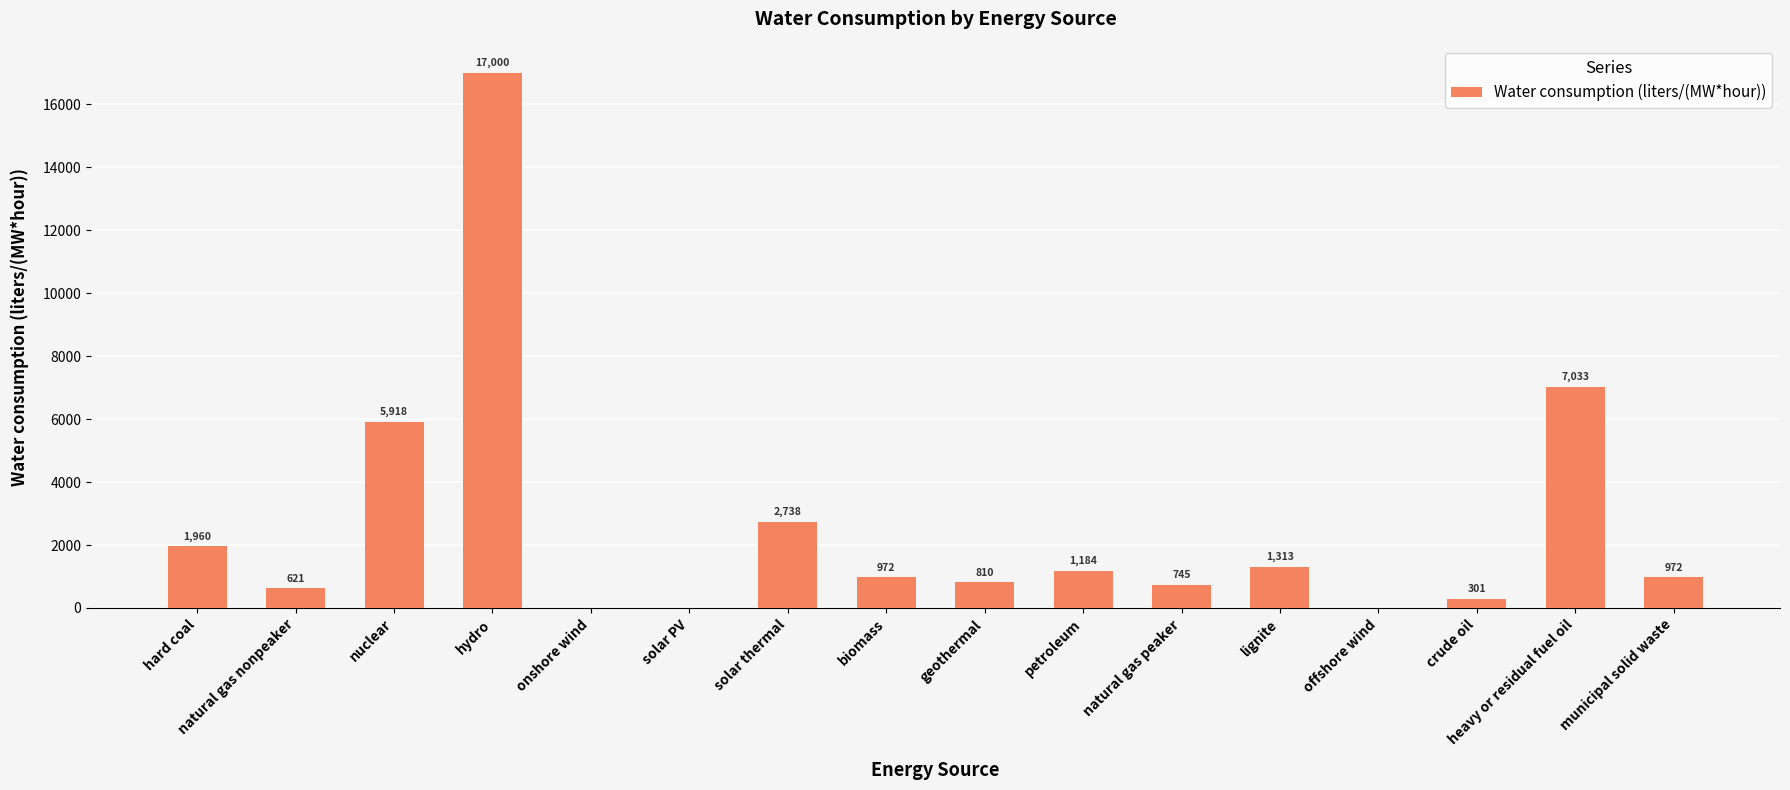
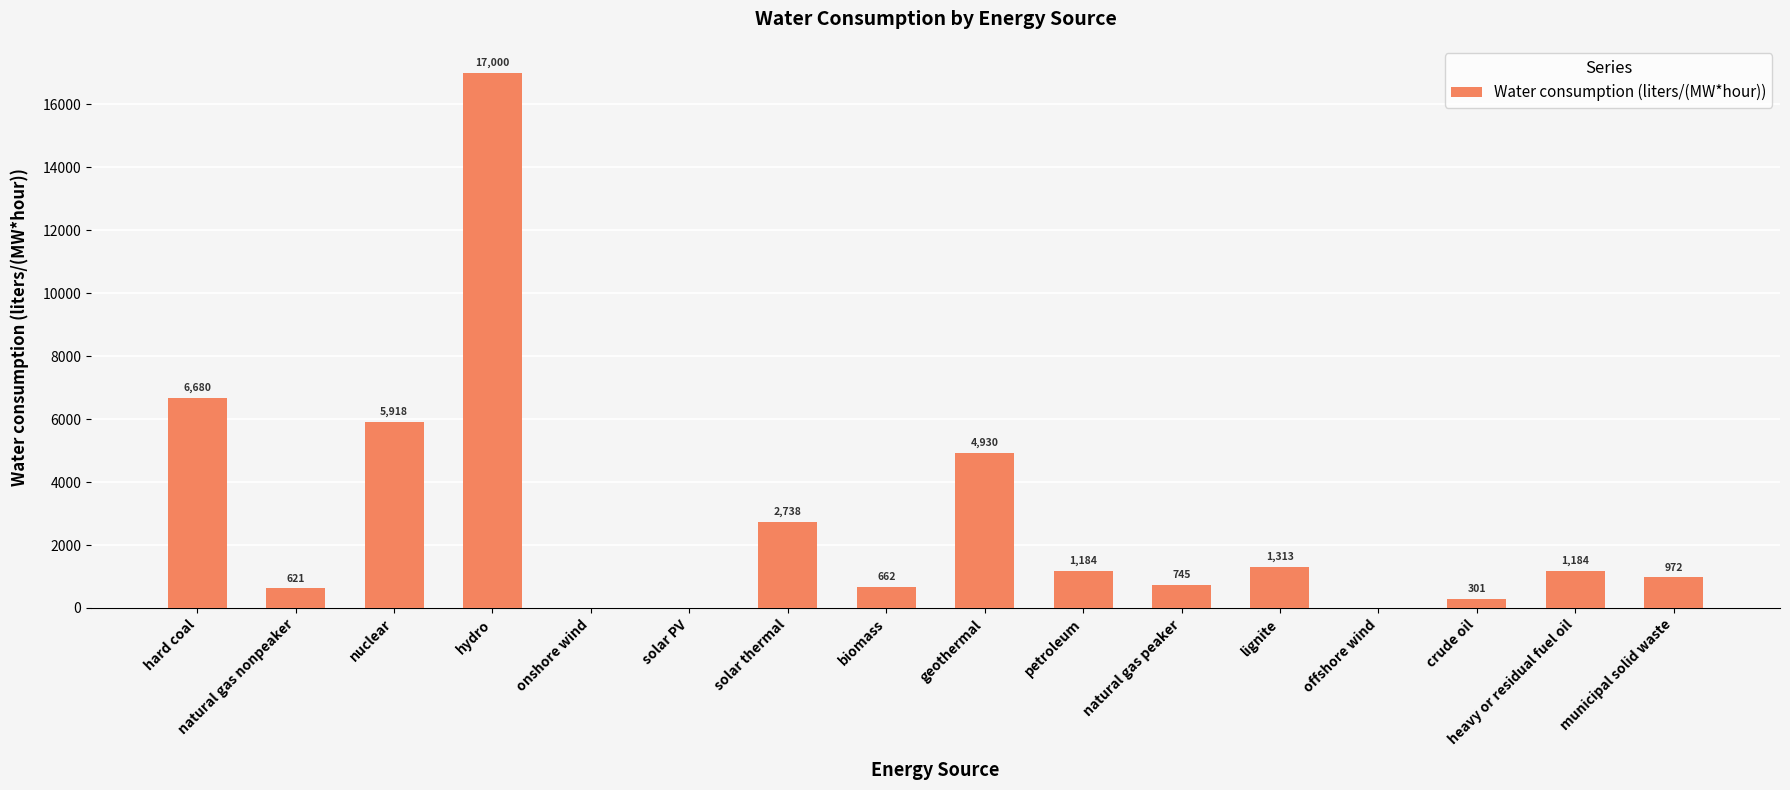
hard coal: 1,960 -> 6,680
biomass: 972 -> 662
geothermal: 810 -> 4,930
heavy or residual fuel oil: 7,033 -> 1,184
